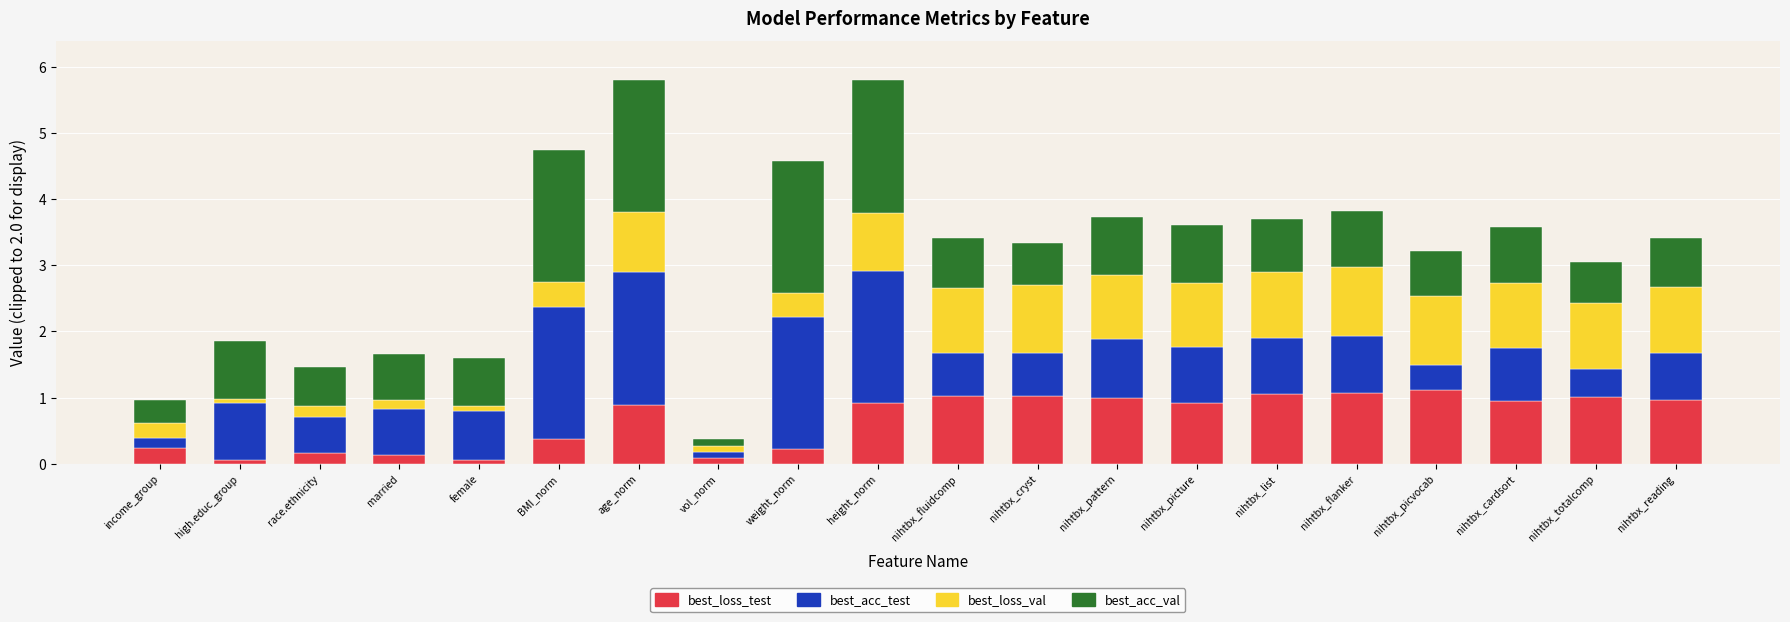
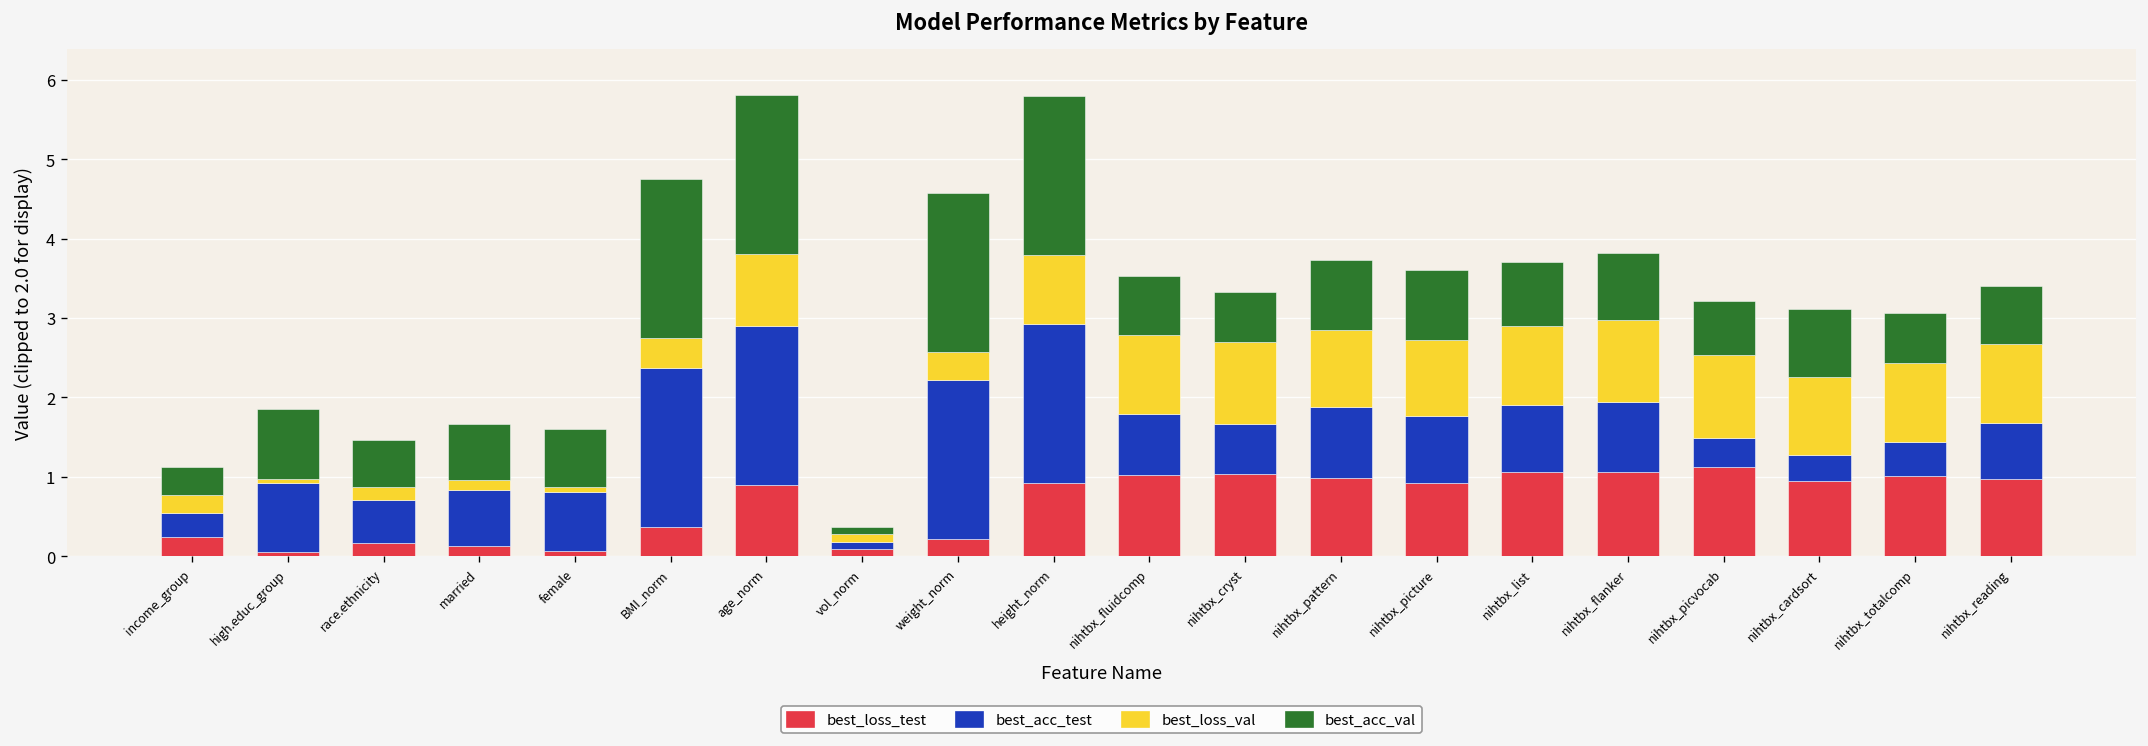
best_acc_test, income_group: 0.2 -> 0.3
best_acc_test, nihtbx_fluidcomp: 0.6 -> 0.8
best_acc_test, nihtbx_cardsort: 0.8 -> 0.3
